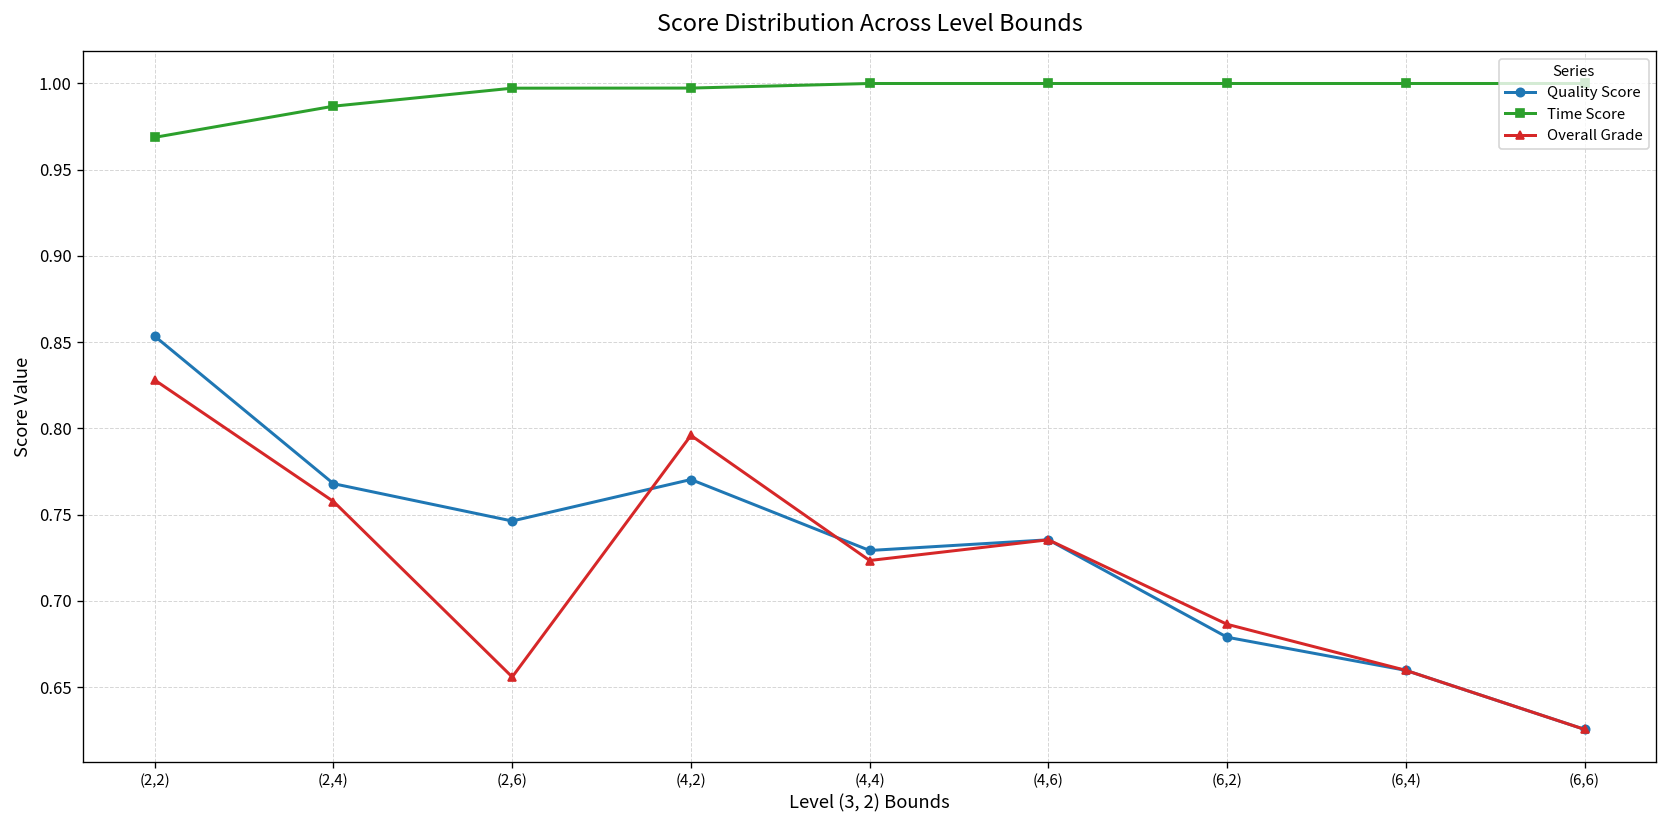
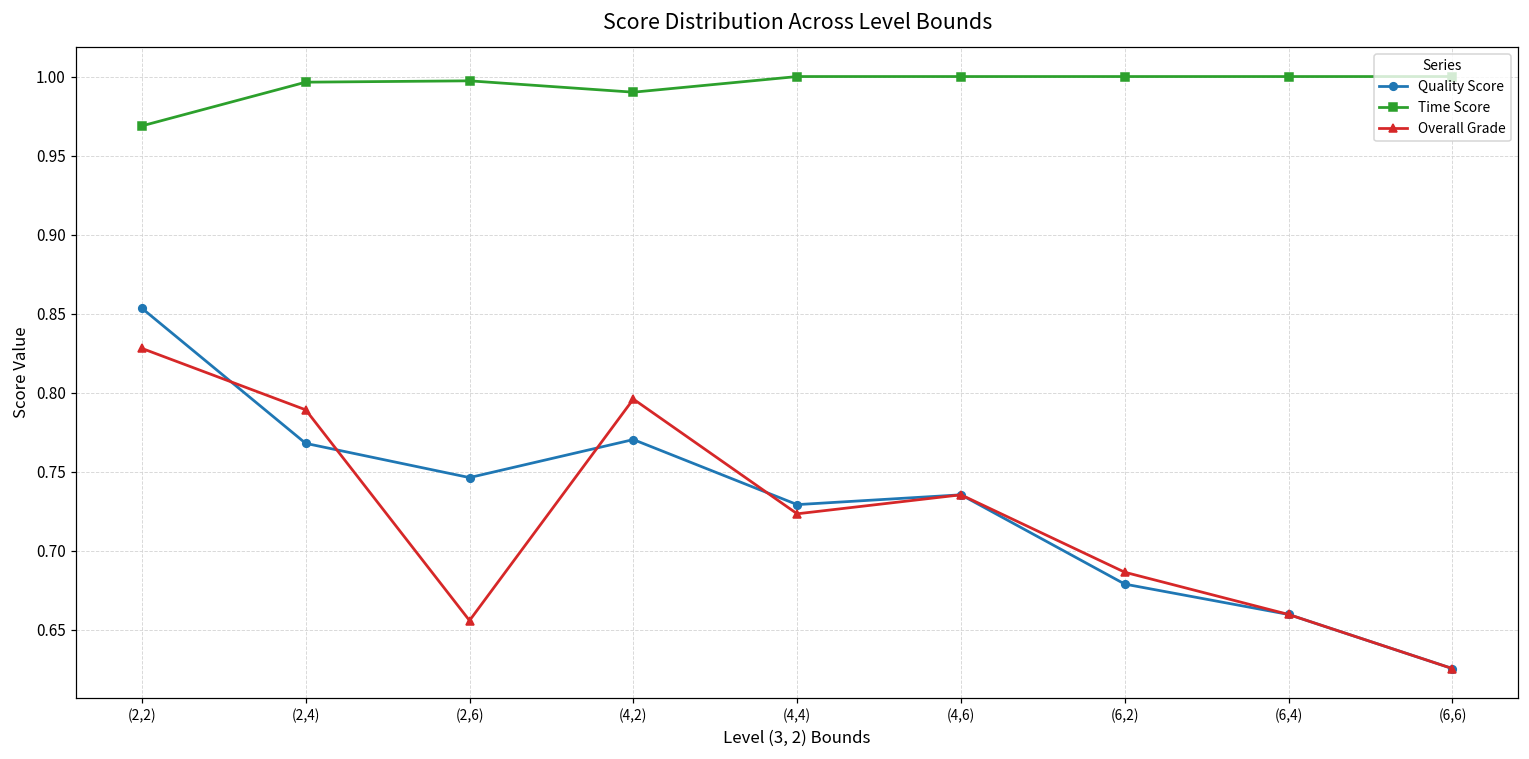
Time Score, (2,4): 0.987 -> 0.996
Overall Grade, (2,4): 0.758 -> 0.789
Time Score, (4,2): 0.997 -> 0.990
